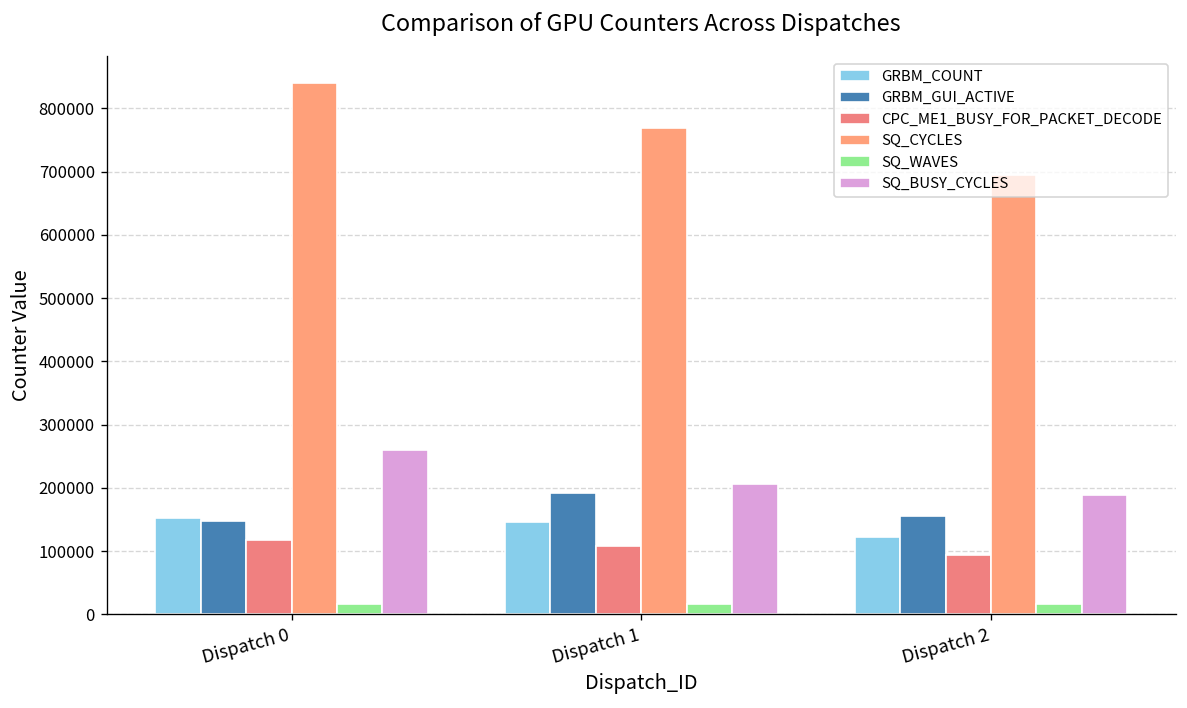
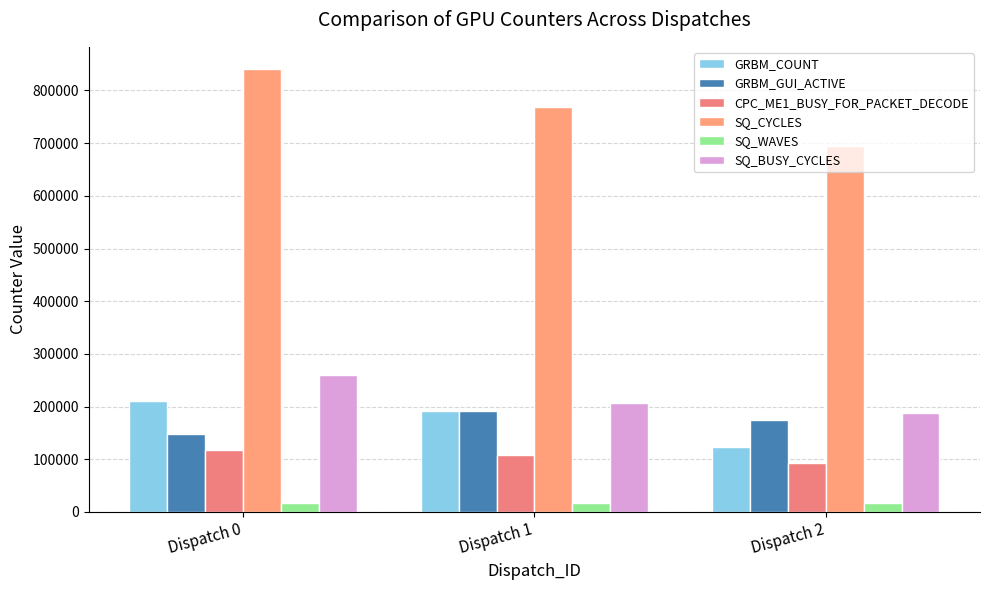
GRBM_COUNT, Dispatch 0: 150000 -> 210000
GRBM_COUNT, Dispatch 1: 150000 -> 190000
GRBM_GUI_ACTIVE, Dispatch 2: 160000 -> 170000
